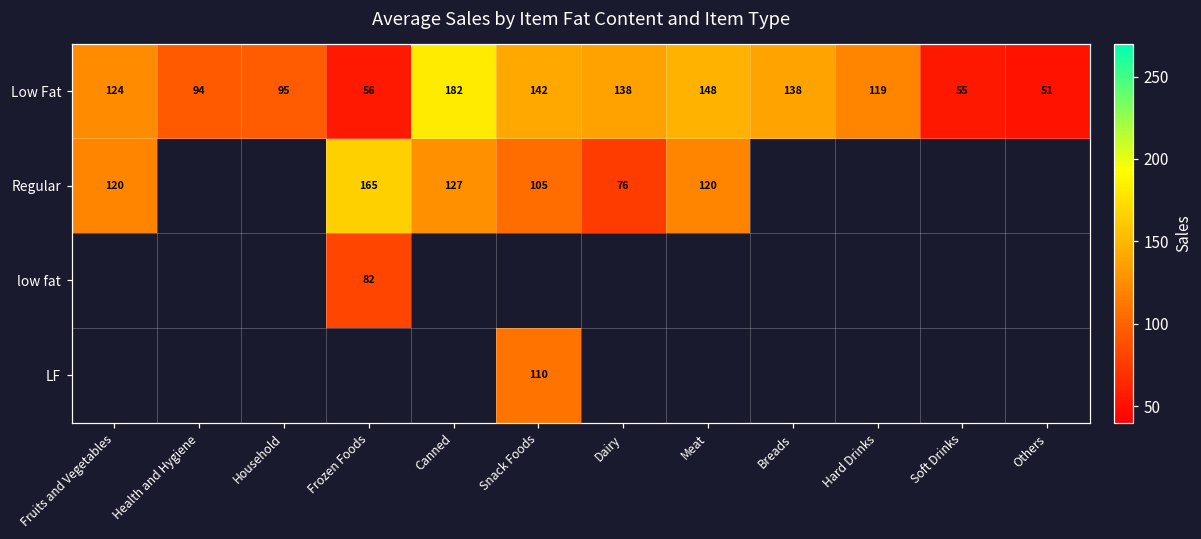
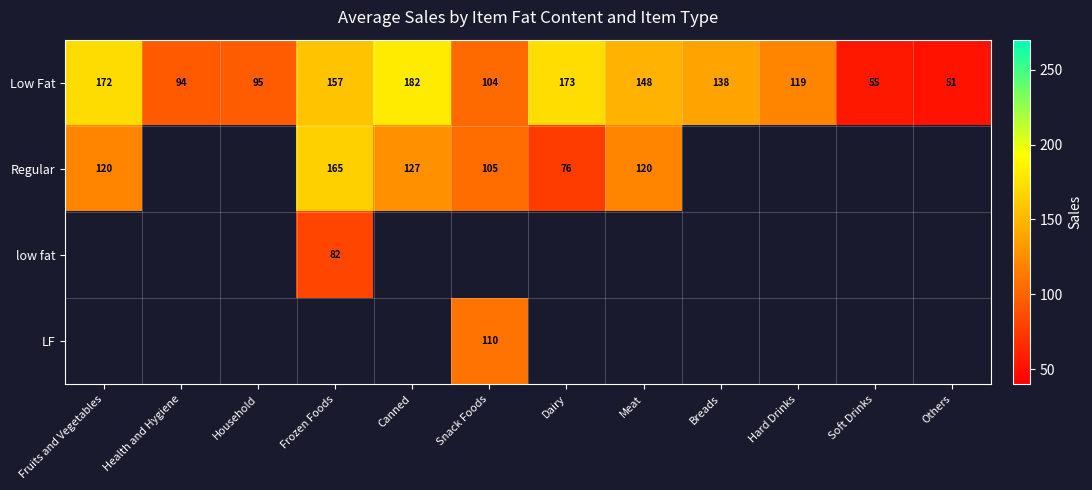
Low Fat, Fruits and Vegetables: 124 -> 172
Low Fat, Frozen Foods: 56 -> 157
Low Fat, Snack Foods: 142 -> 104
Low Fat, Dairy: 138 -> 173
